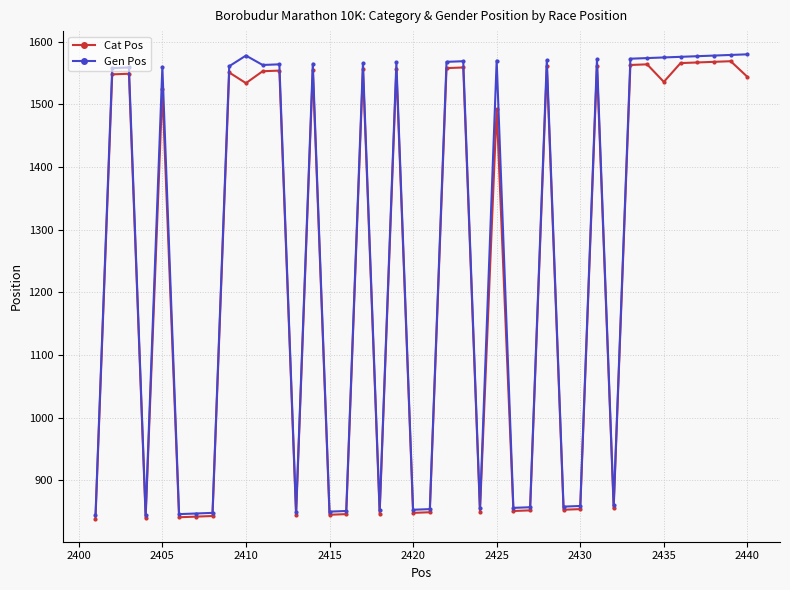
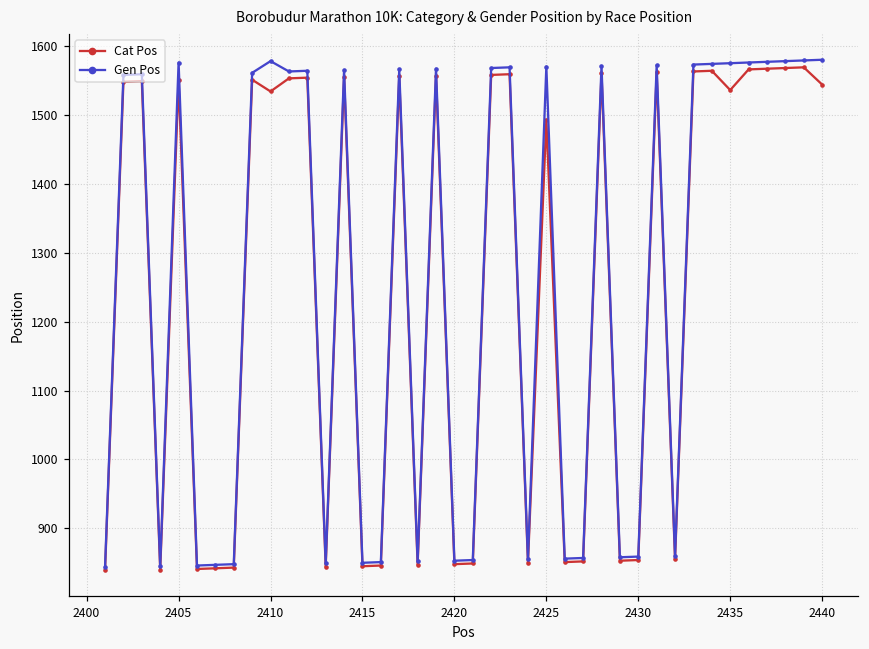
Cat Pos, 2405: 1520 -> 1550
Gen Pos, 2405: 1560 -> 1580
